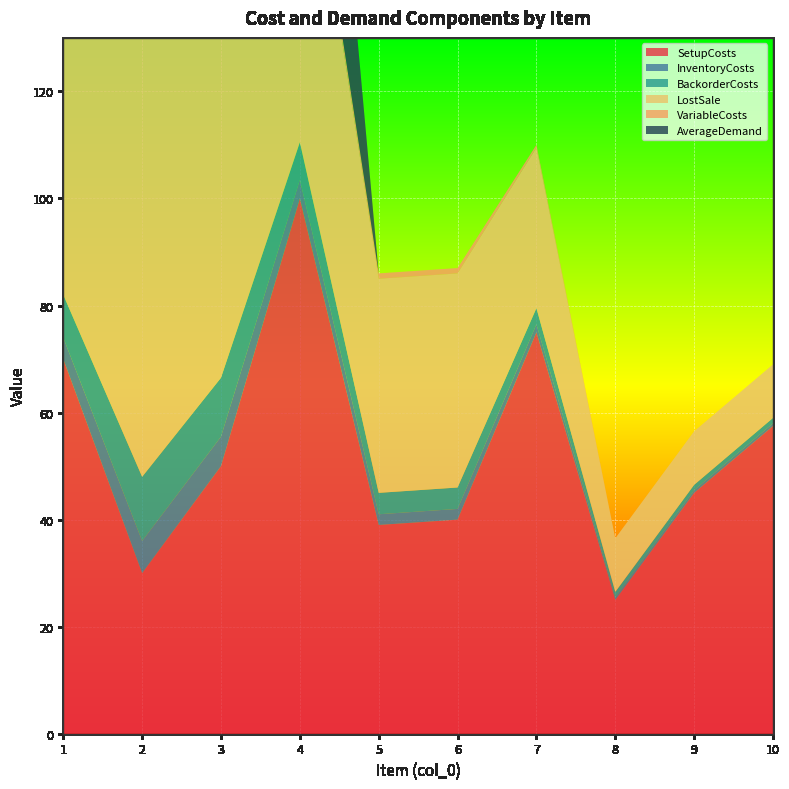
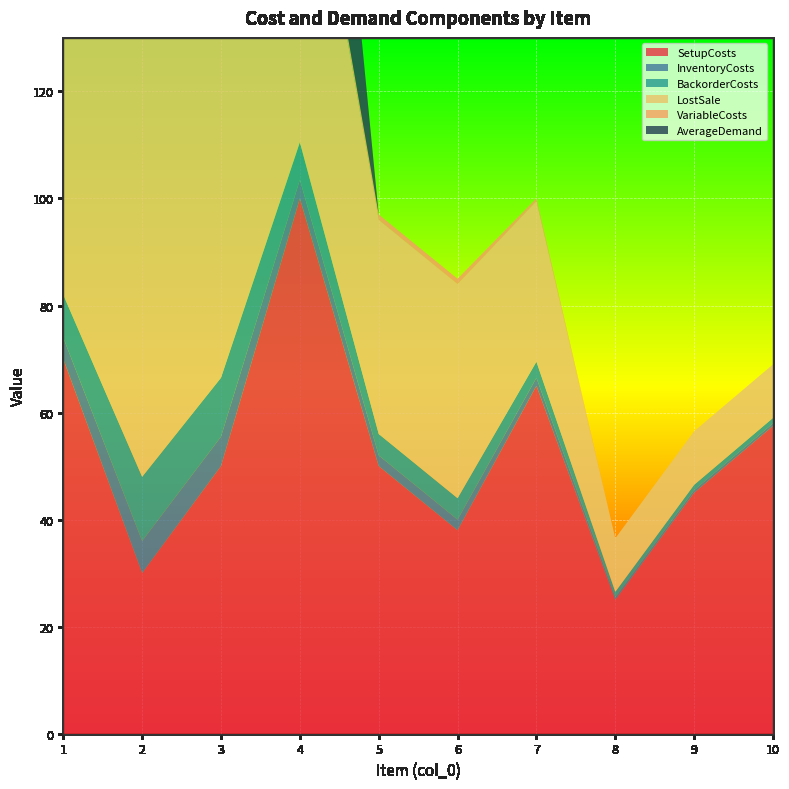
SetupCosts, 5: 39 -> 50
SetupCosts, 6: 40 -> 38
SetupCosts, 7: 75 -> 65
